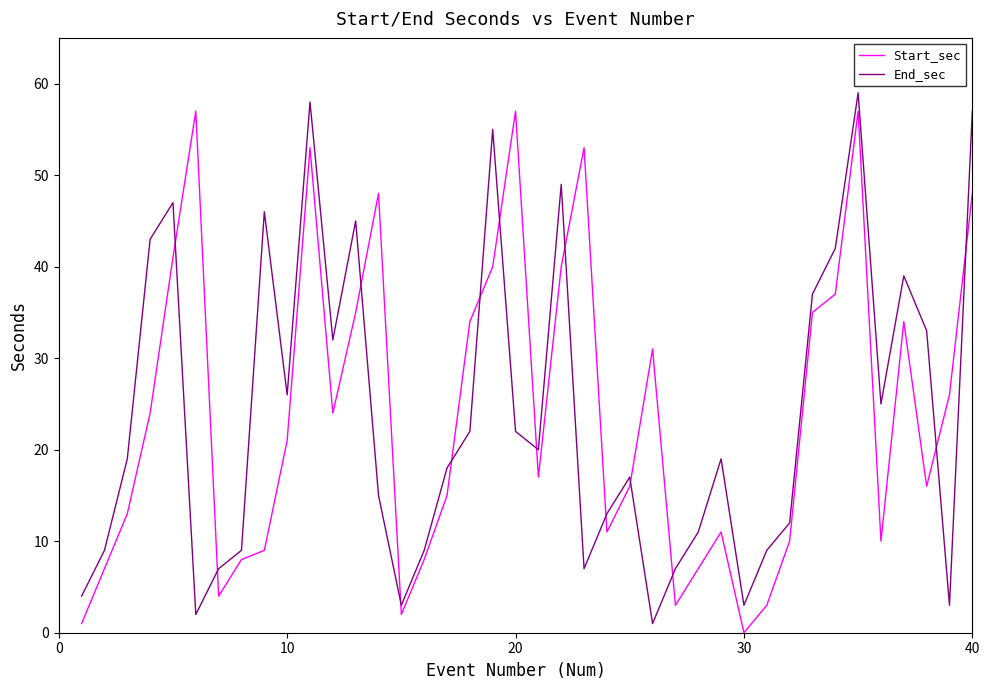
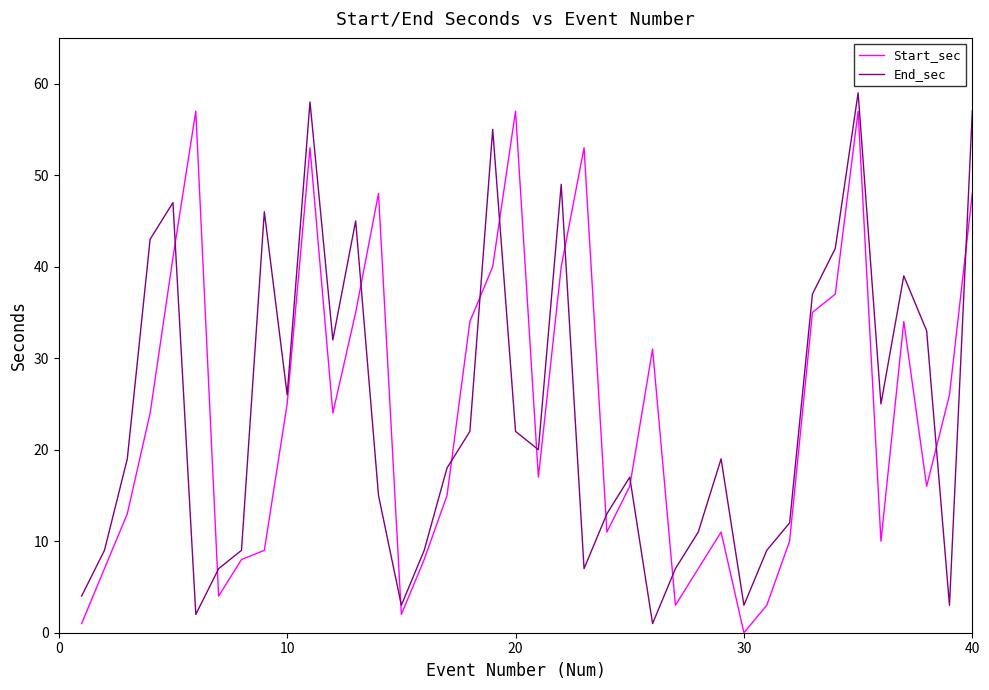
Start_sec, 10: 21 -> 25
